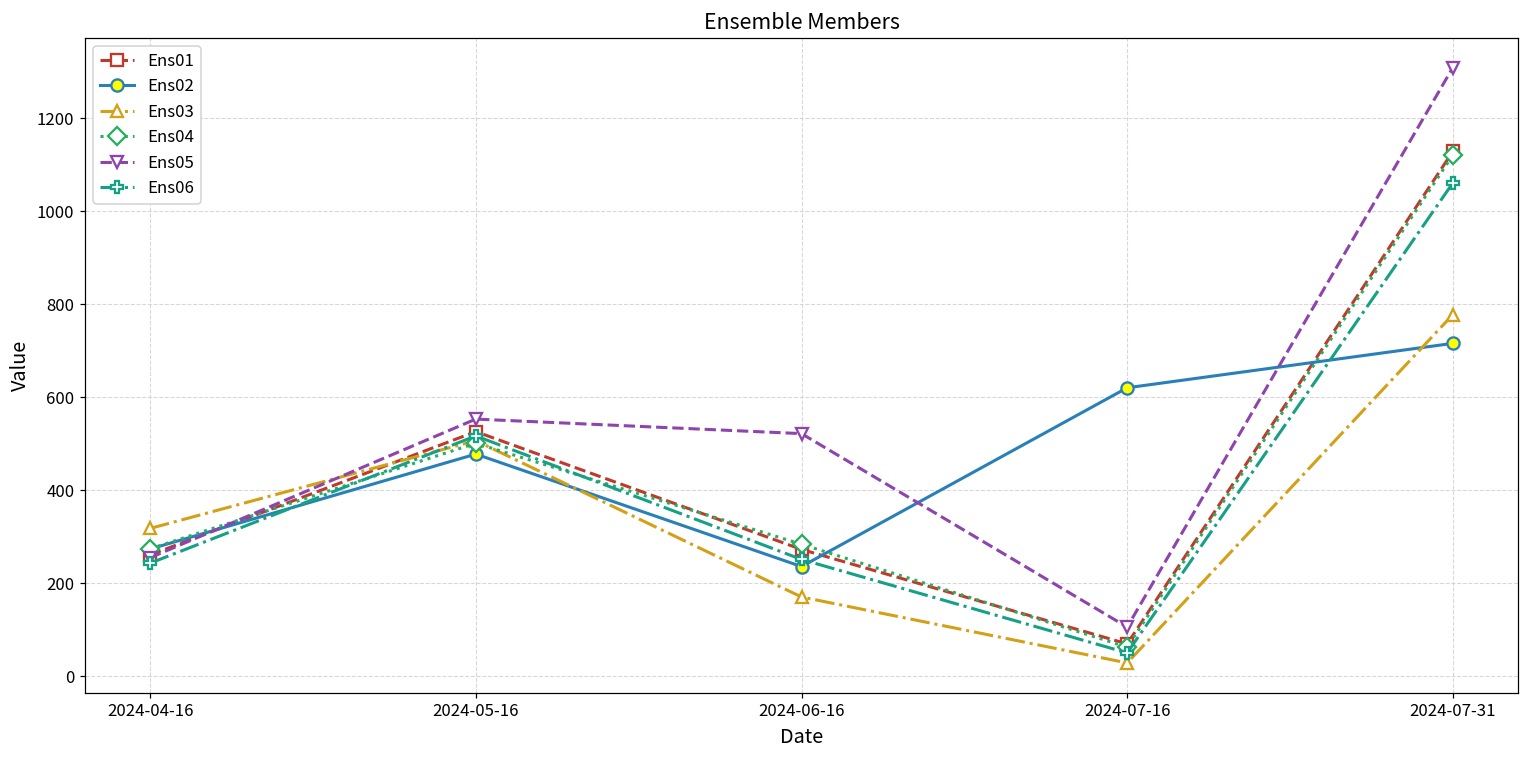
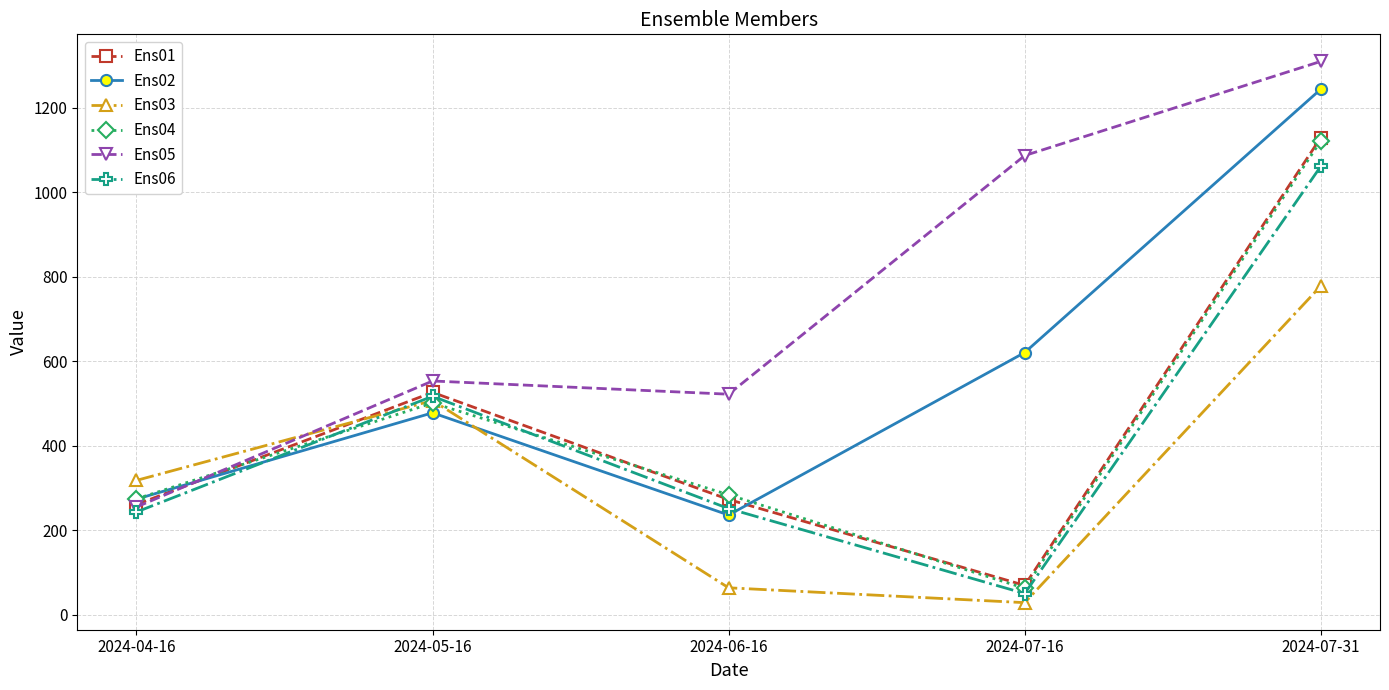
Ens03, 2024-06-16: 170 -> 60
Ens05, 2024-07-16: 110 -> 1090
Ens02, 2024-07-31: 720 -> 1240
